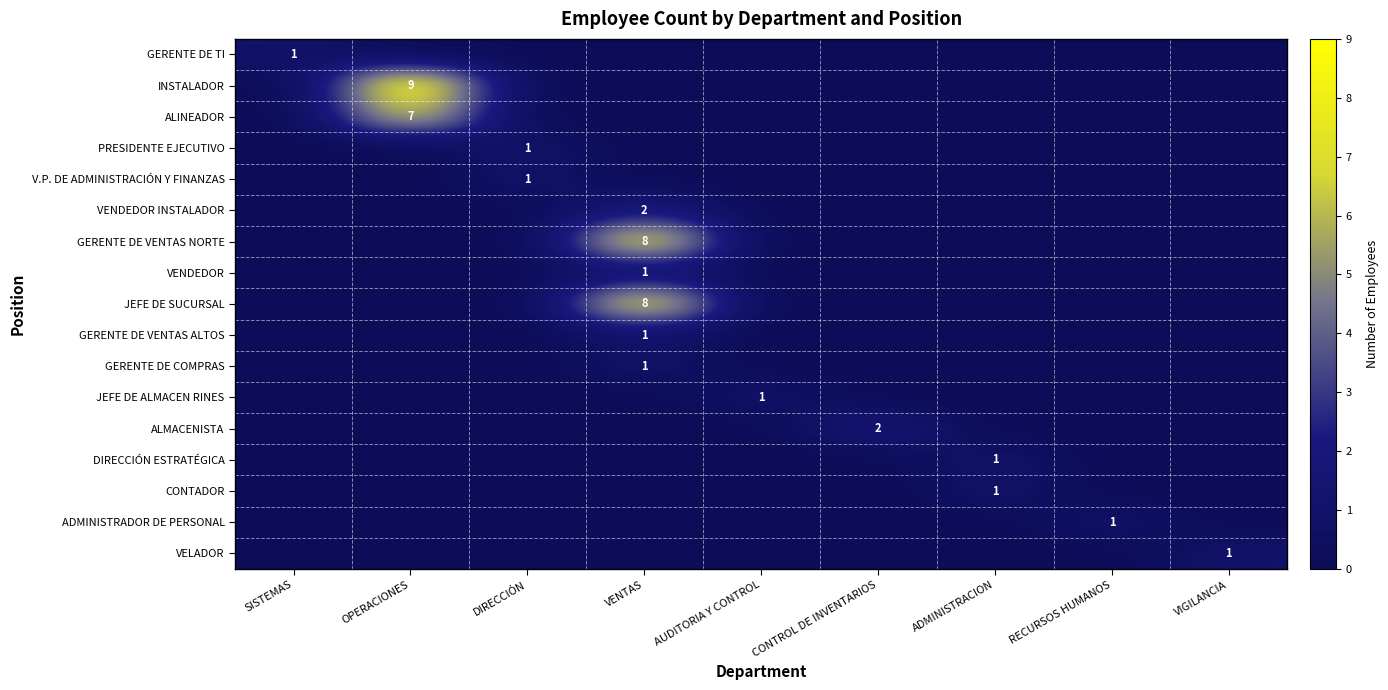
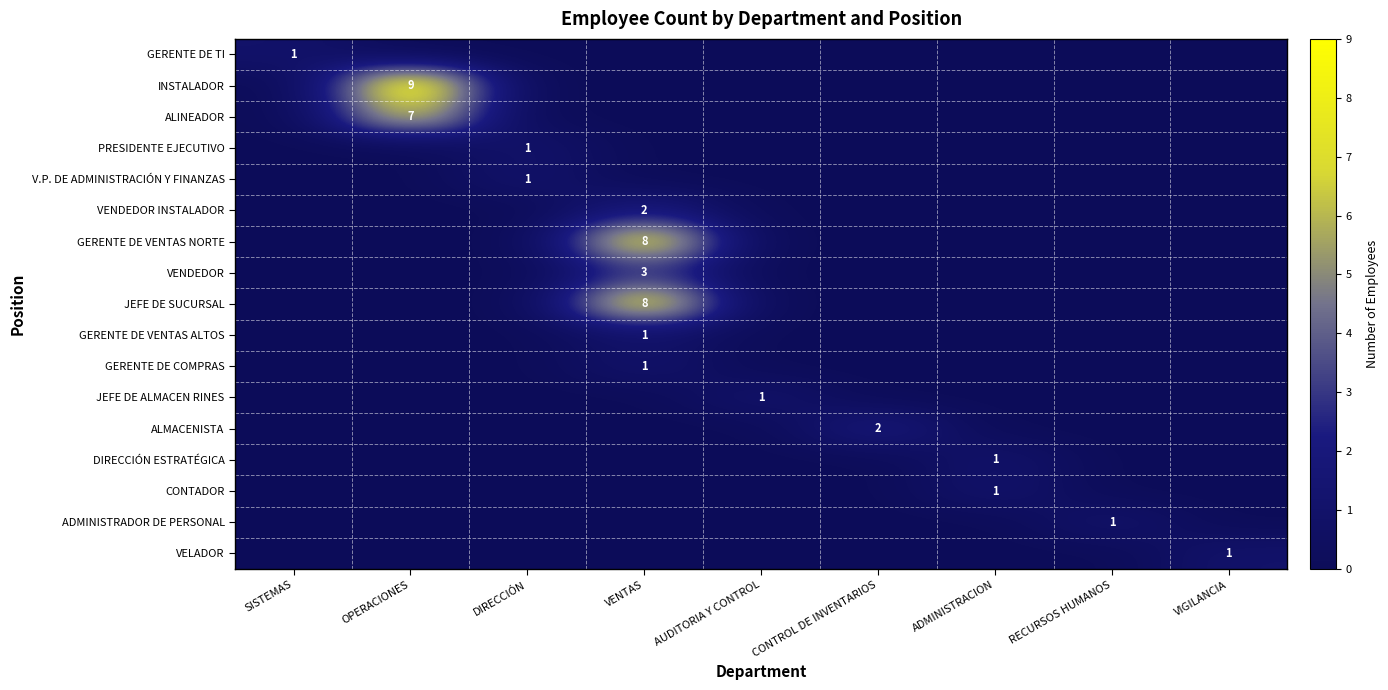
VENDEDOR, VENTAS: 1 -> 3
